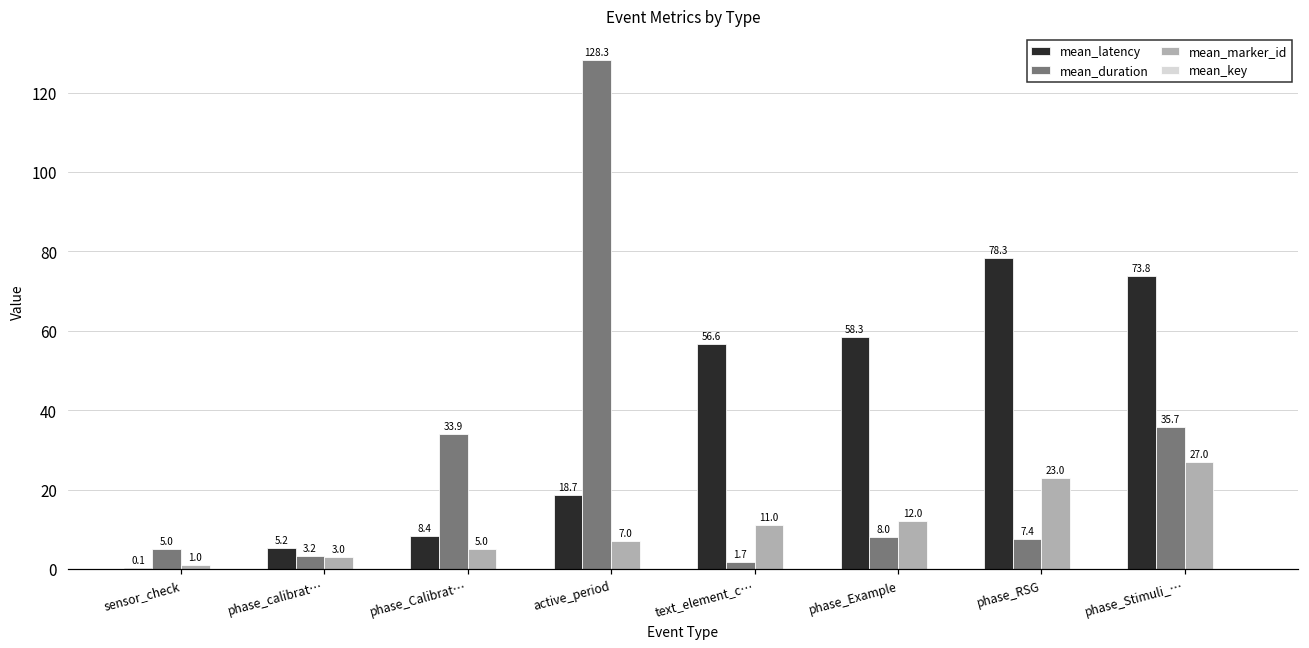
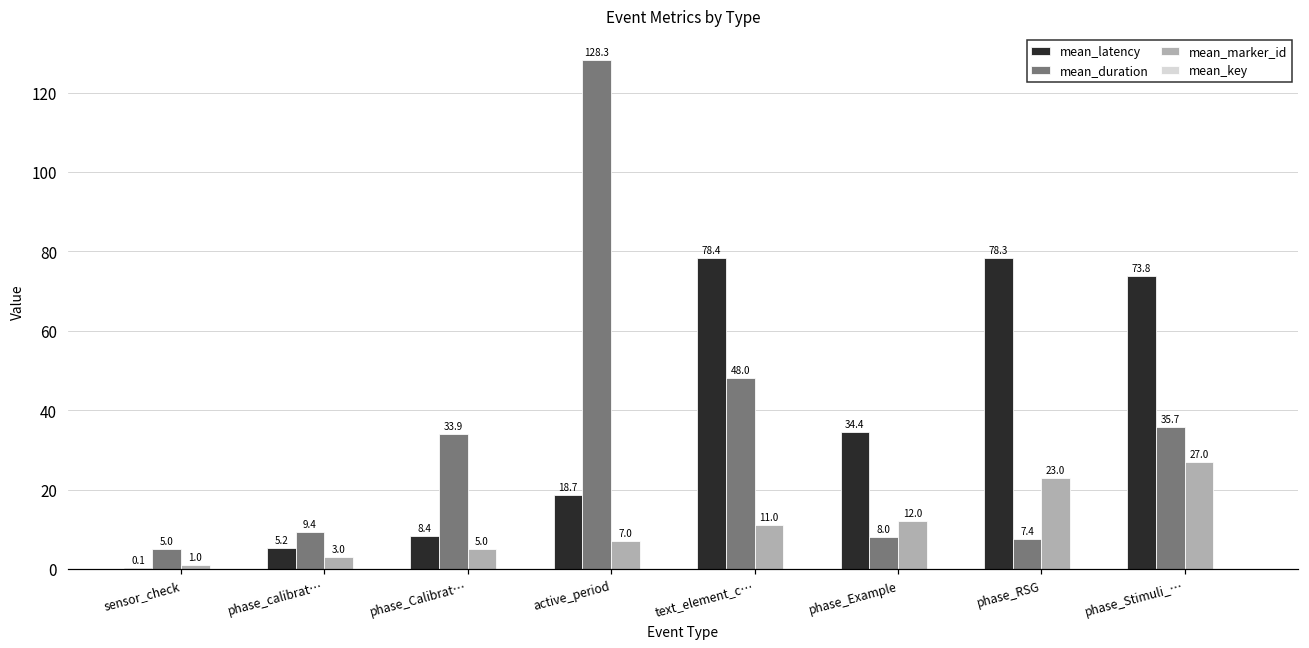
mean_duration, phase_calibrat…: 3.2 -> 9.4
mean_latency, text_element_c…: 56.6 -> 78.4
mean_duration, text_element_c…: 1.7 -> 48.0
mean_latency, phase_Example: 58.3 -> 34.4
